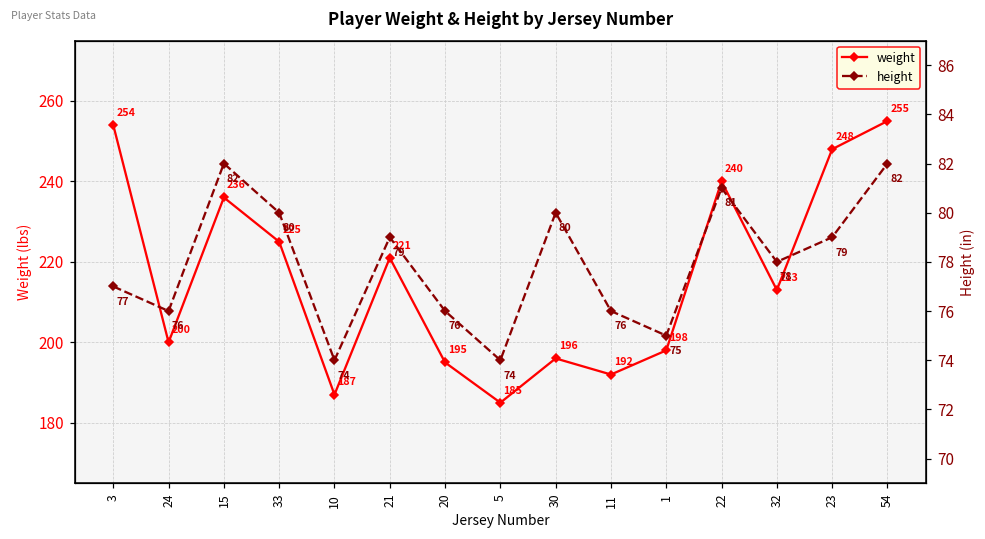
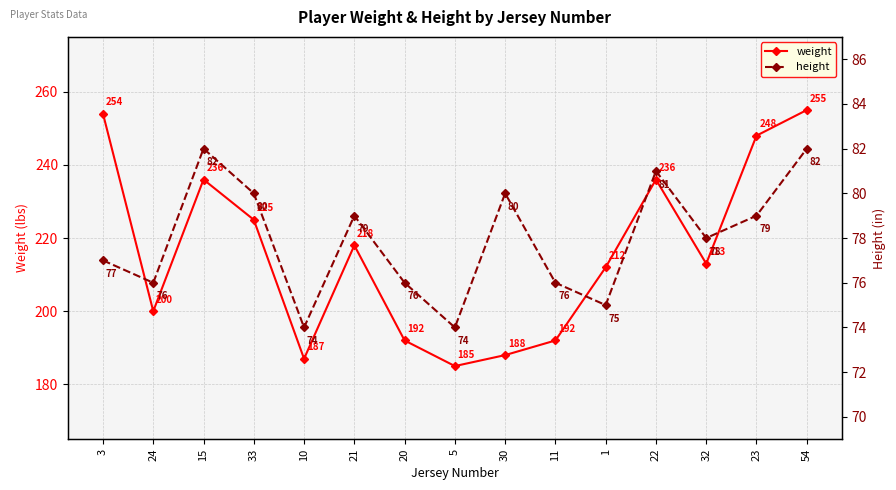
weight, 21: 221 -> 218
weight, 20: 195 -> 192
weight, 30: 196 -> 188
weight, 1: 198 -> 212
weight, 22: 240 -> 236
